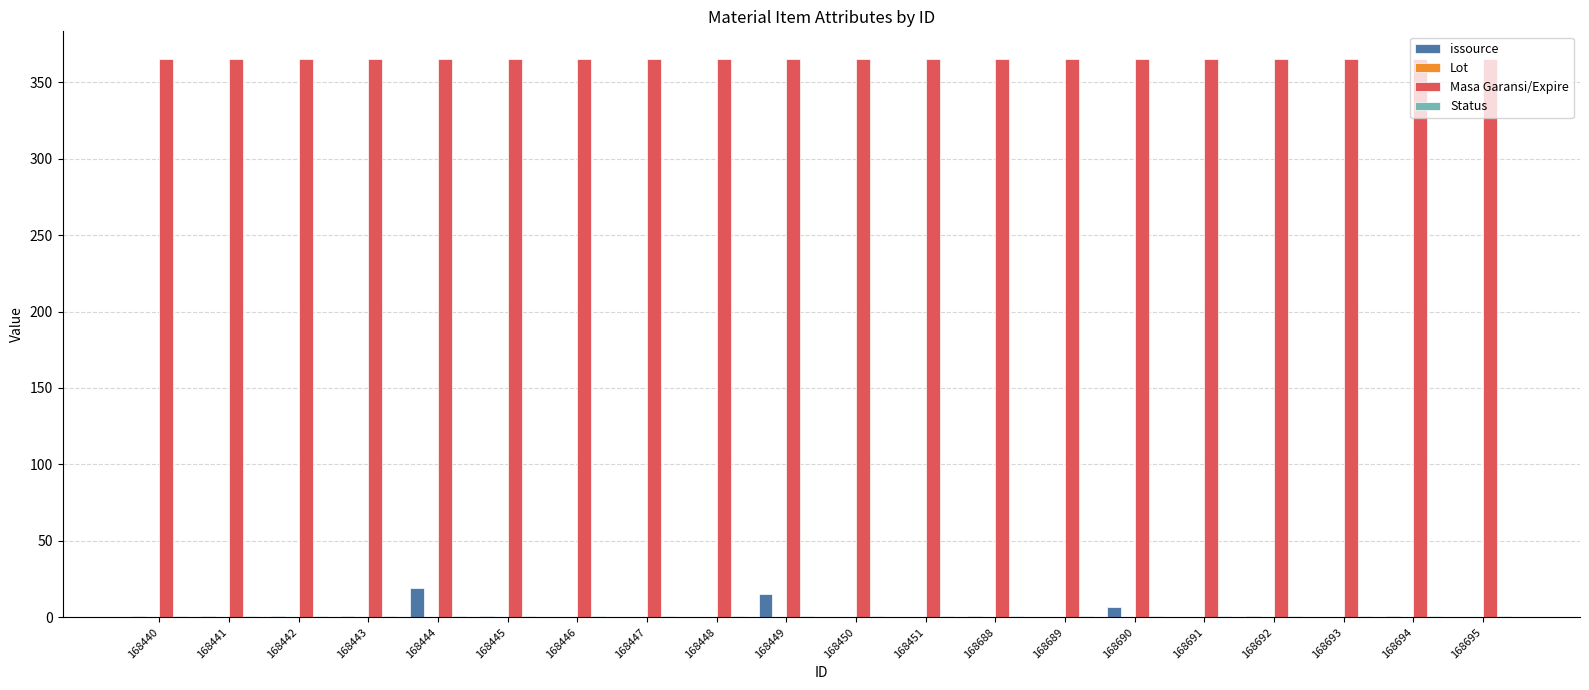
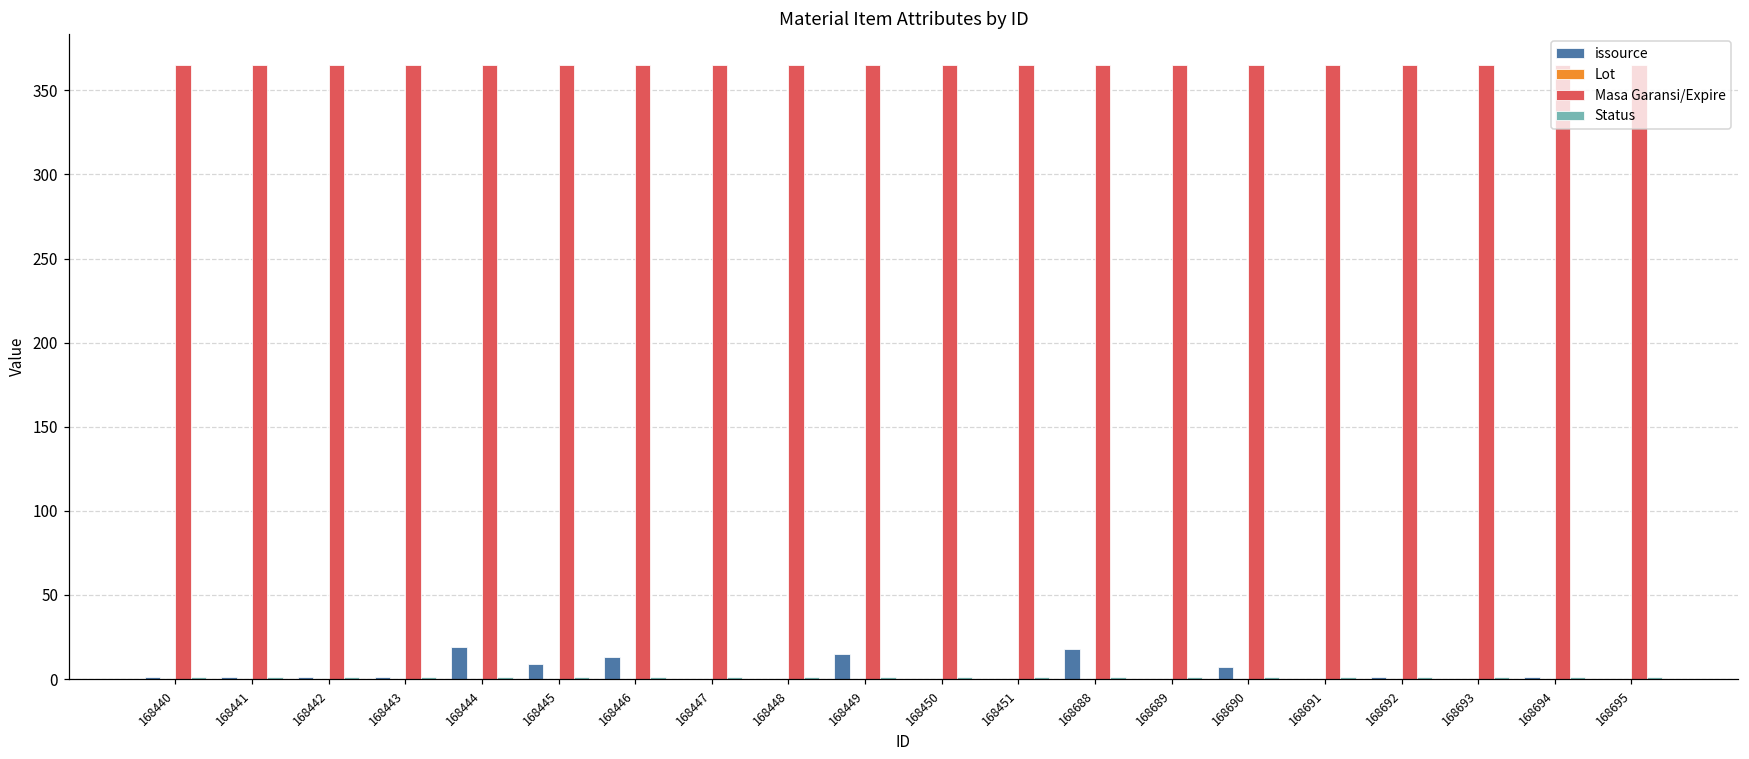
issource, 168445: 1 -> 9
issource, 168446: 0 -> 13
issource, 168688: 1 -> 18
